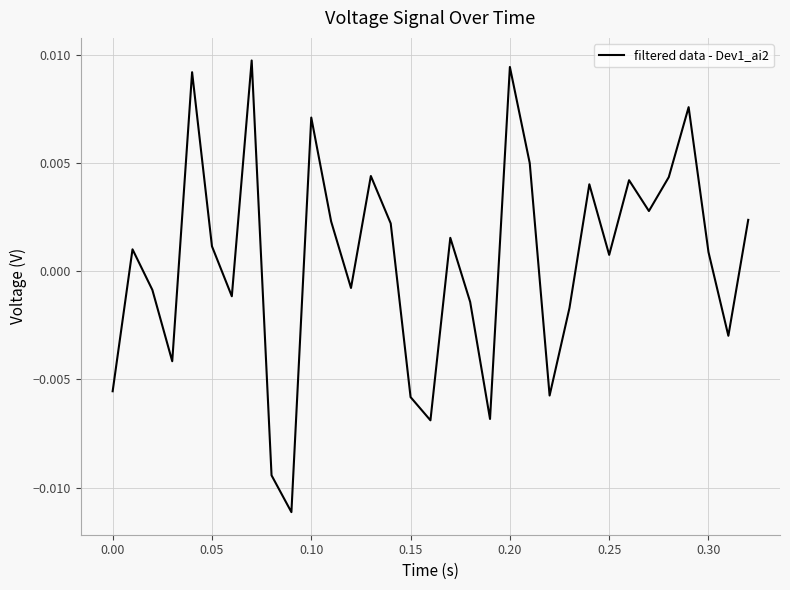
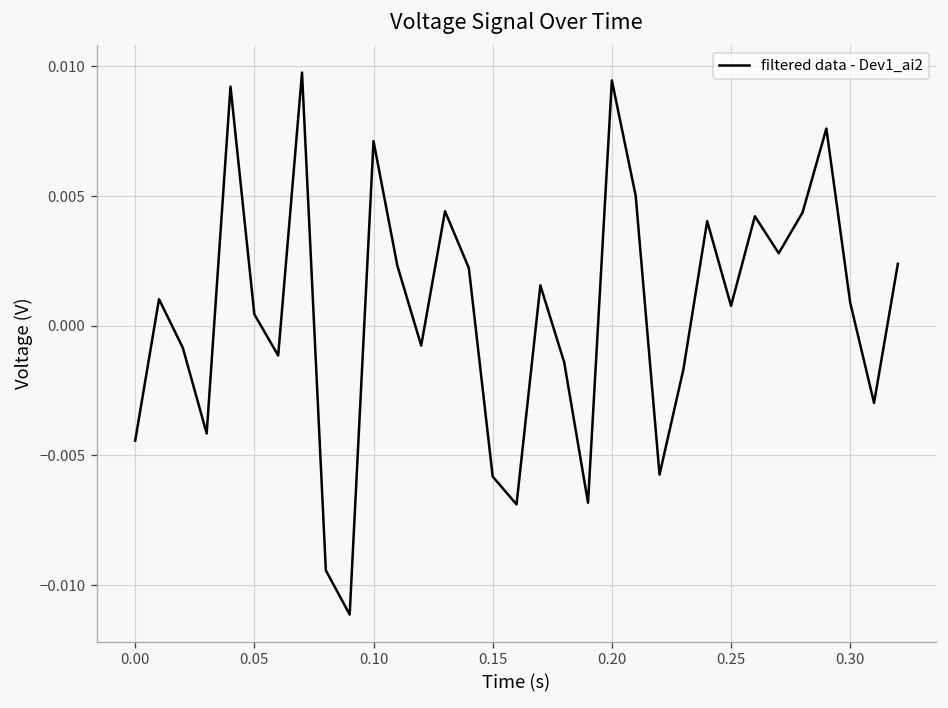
0.00: -0.0055 -> -0.0044
0.05: 0.0012 -> 0.0004
